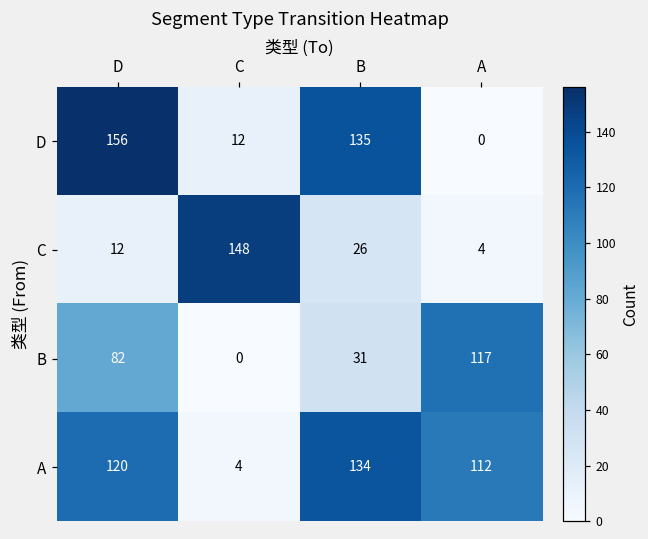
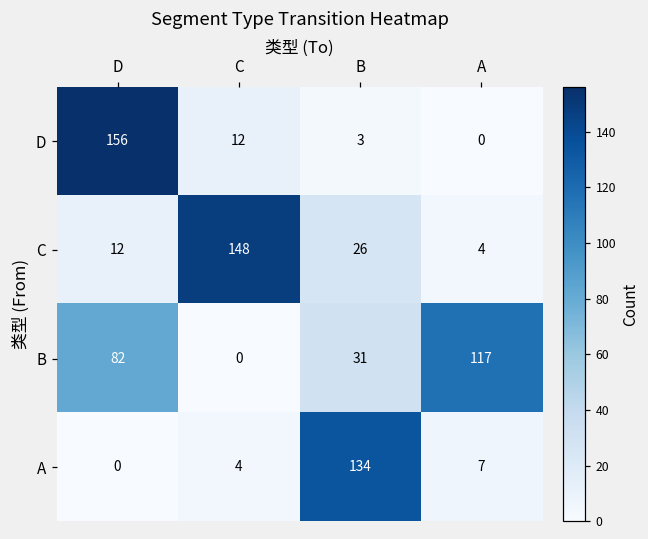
D, B: 135 -> 3
A, D: 120 -> 0
A, A: 112 -> 7
